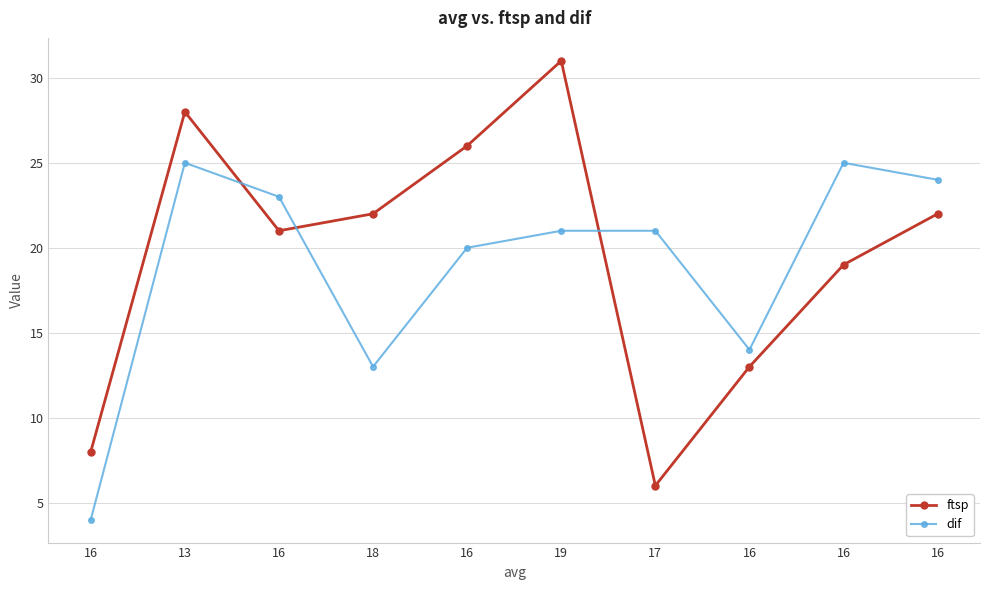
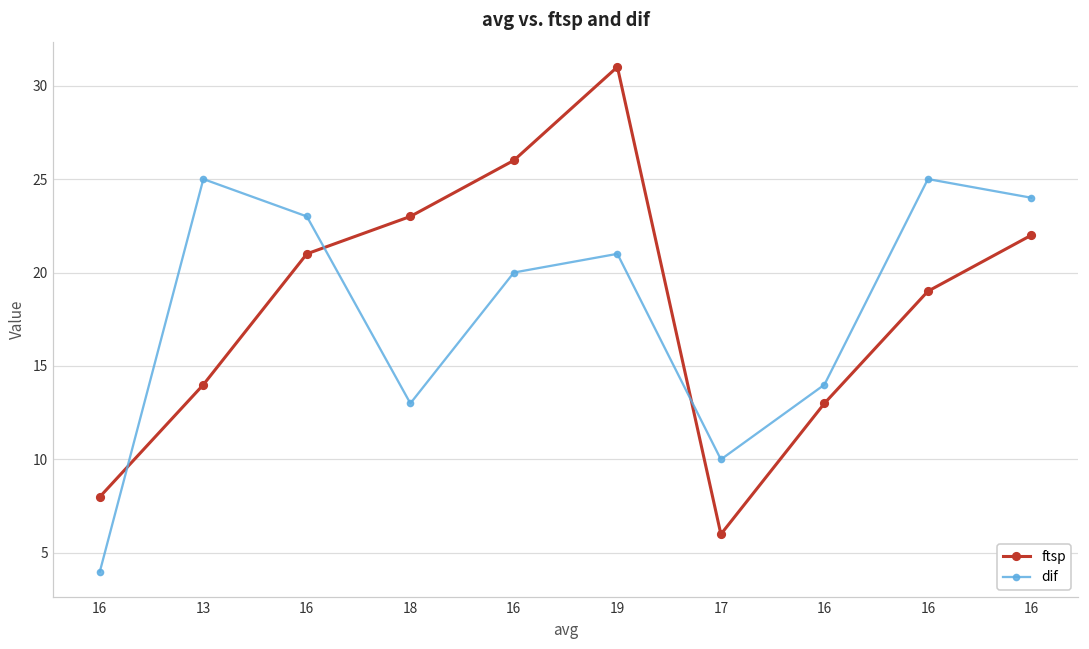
ftsp, 13: 28 -> 14
ftsp, 18: 22 -> 23
dif, 17: 21 -> 10
